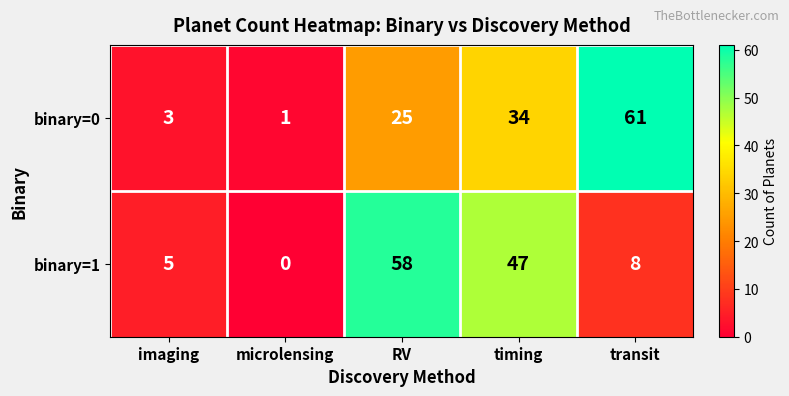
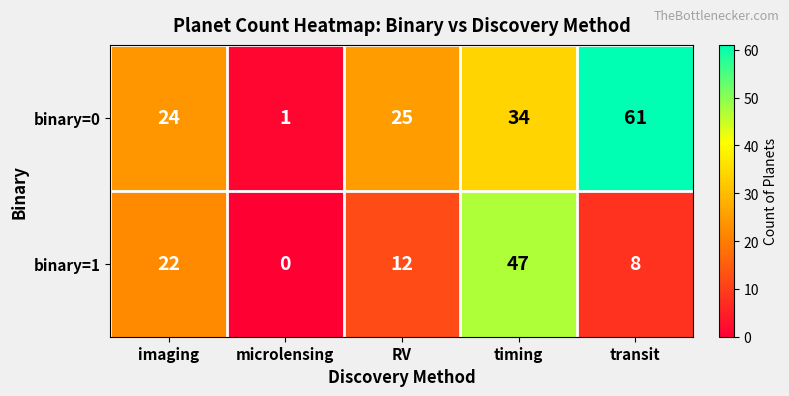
binary=0, imaging: 3 -> 24
binary=1, imaging: 5 -> 22
binary=1, RV: 58 -> 12
